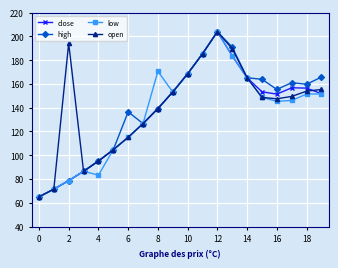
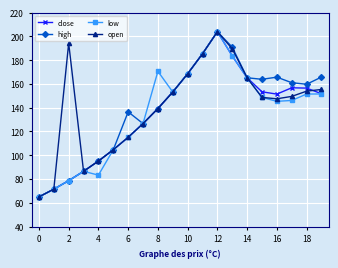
high, 16: 155 -> 166
